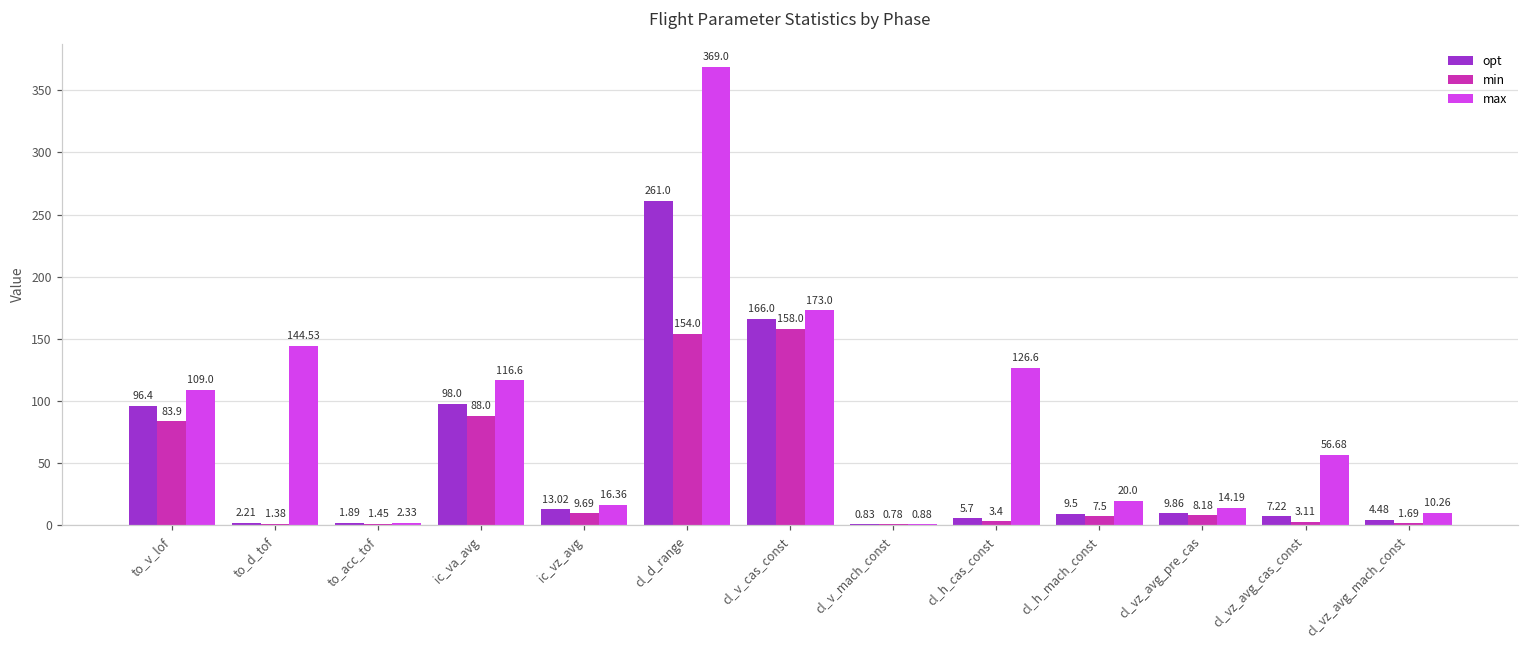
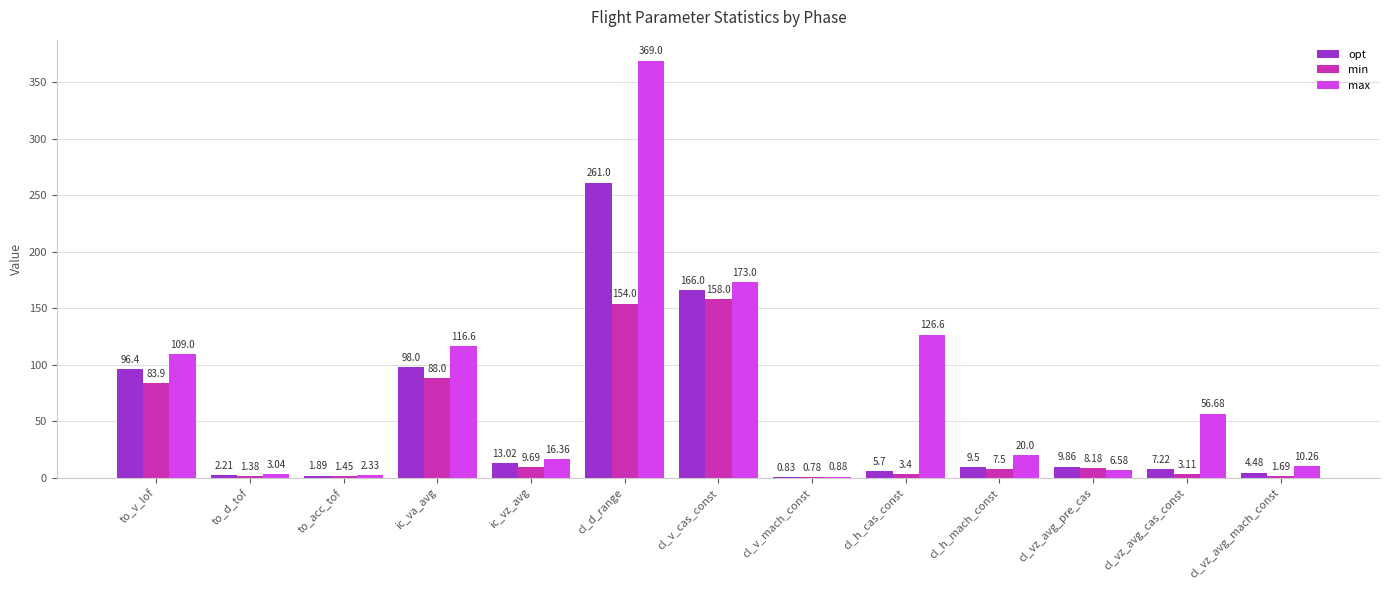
max, to_d_tof: 144.53 -> 3.04
max, cl_vz_avg_pre_cas: 14.19 -> 6.58
